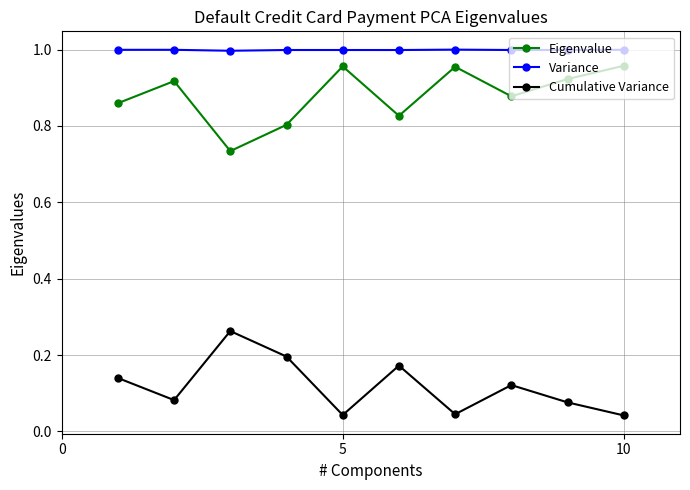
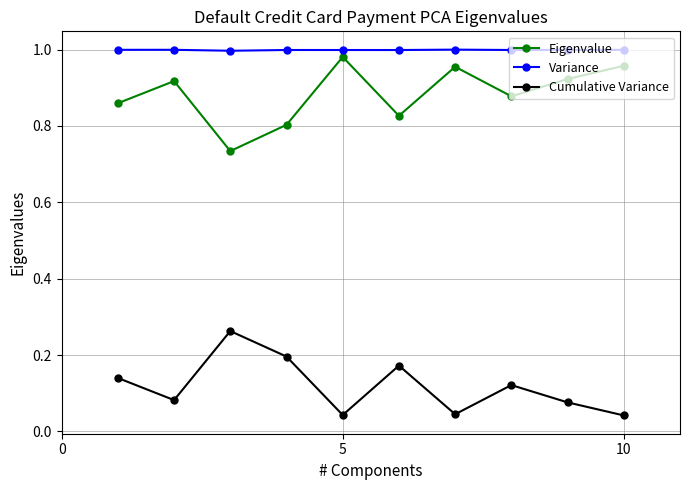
Eigenvalue, 5: 0.96 -> 0.98
